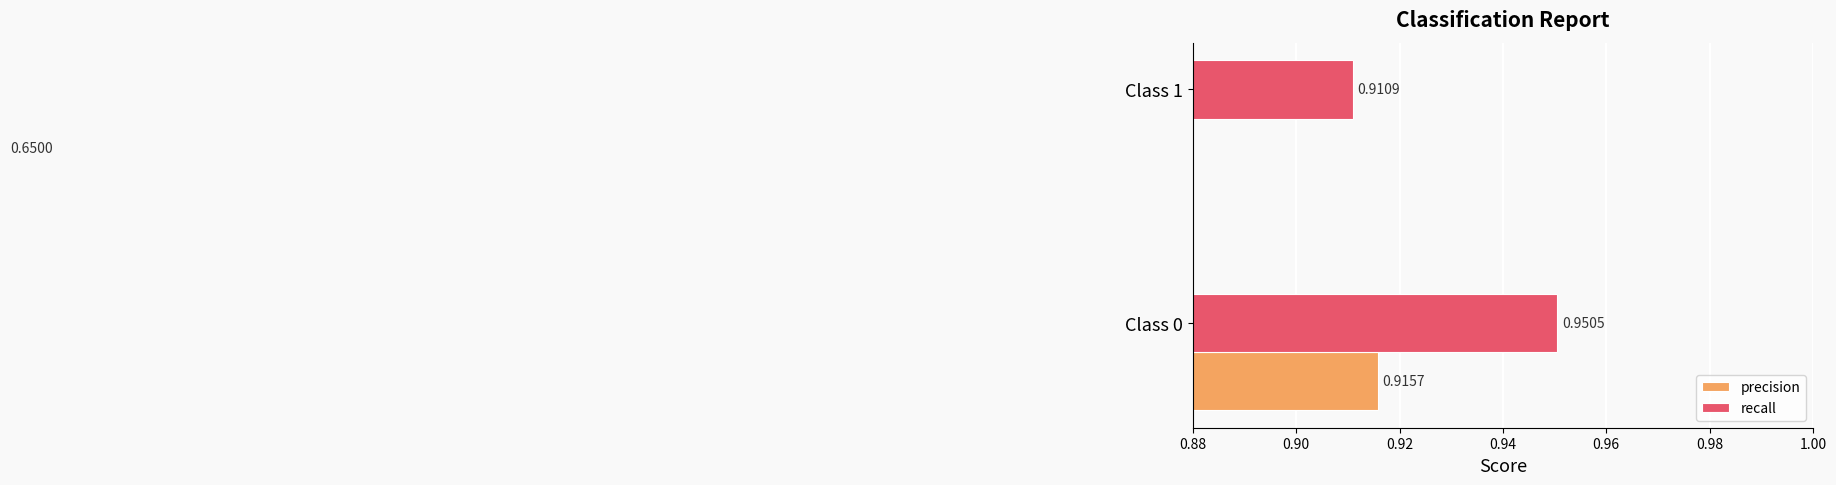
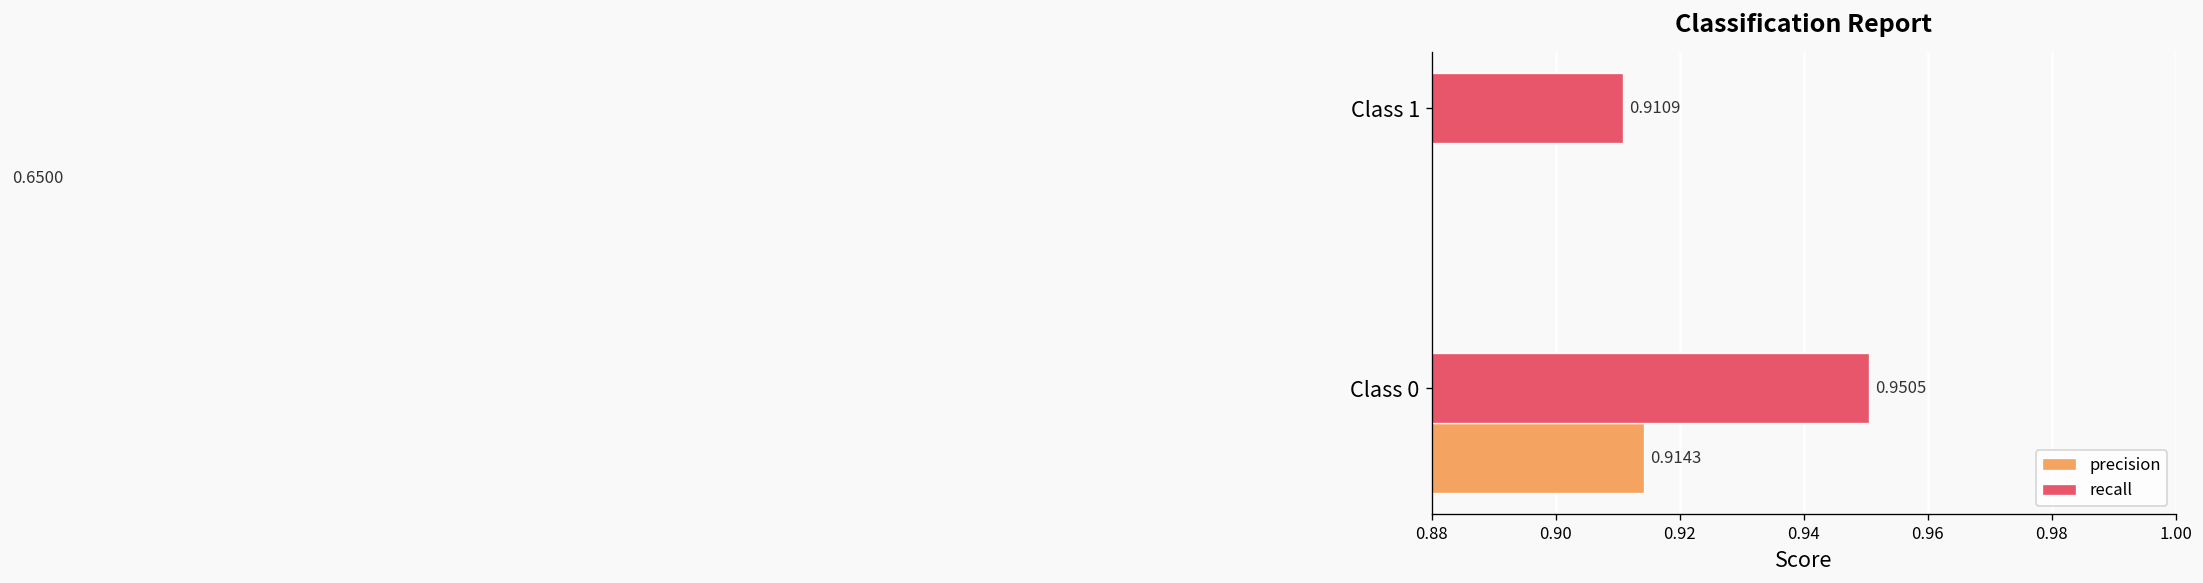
precision, Class 0: 0.9157 -> 0.9143
